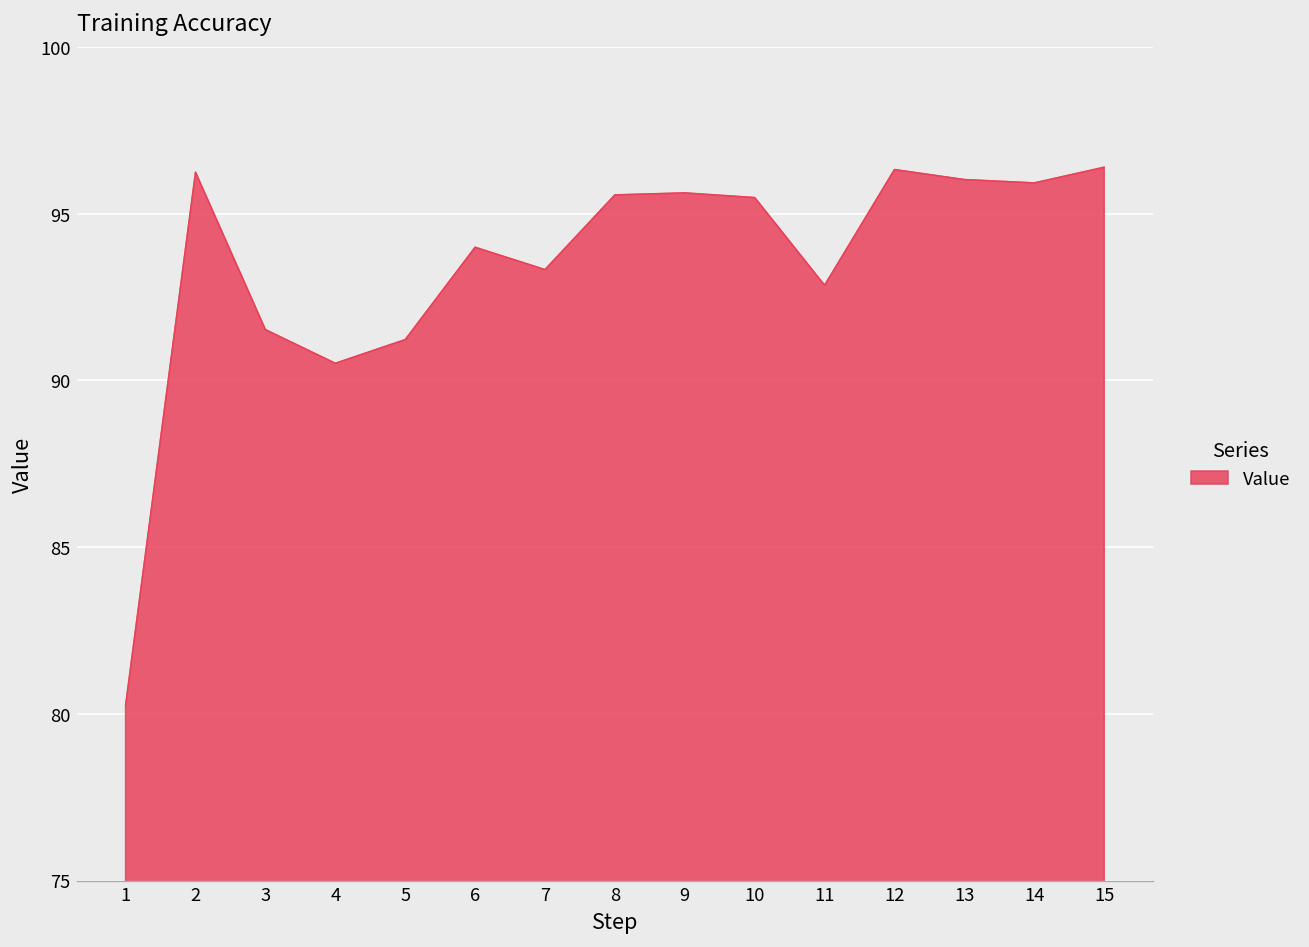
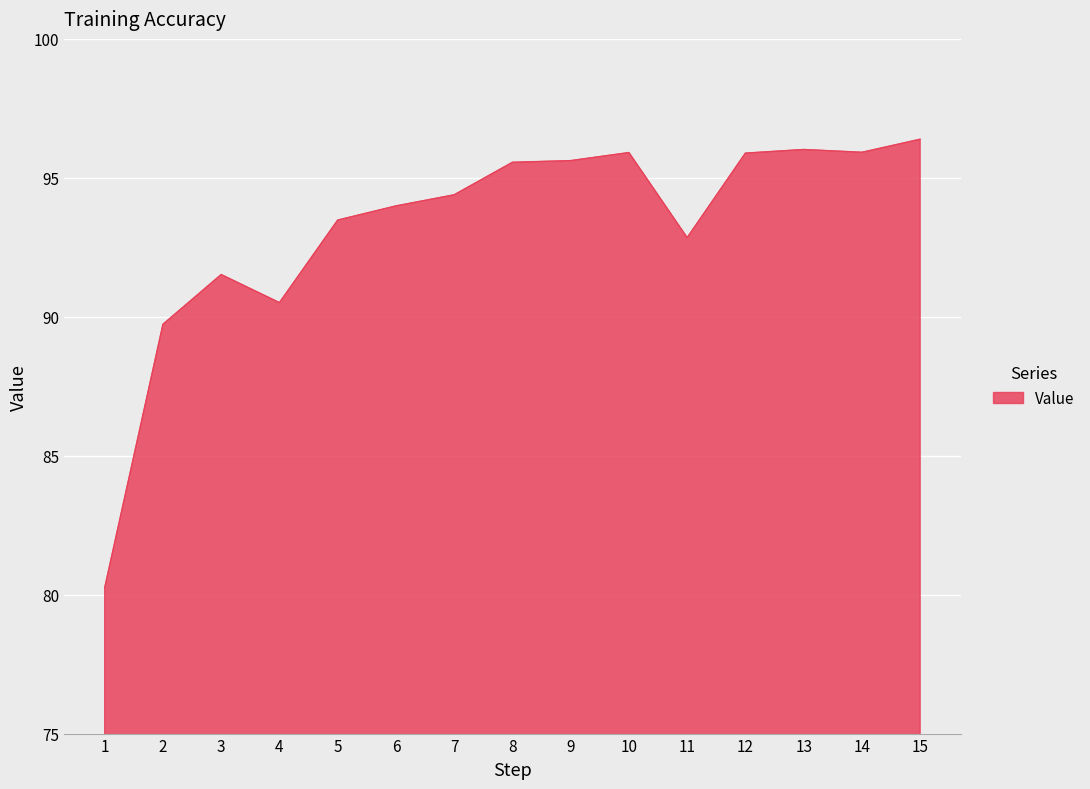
2: 96.2 -> 89.7
5: 91.2 -> 93.5
7: 93.3 -> 94.4
10: 95.5 -> 95.9
12: 96.3 -> 95.9
